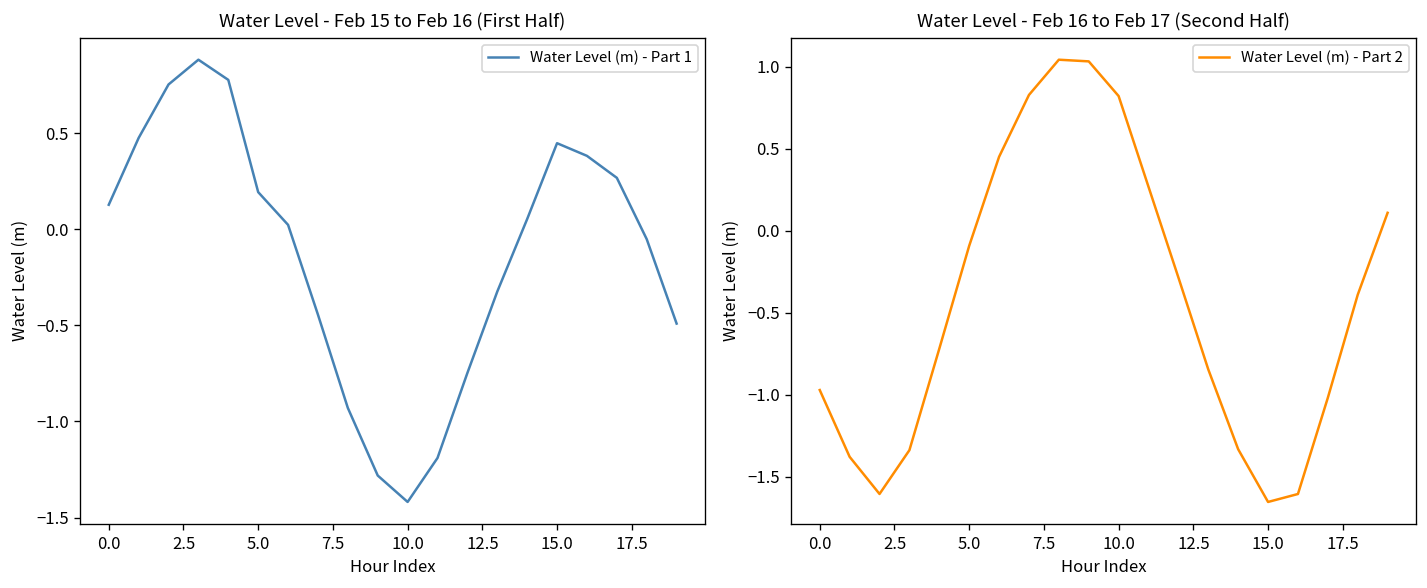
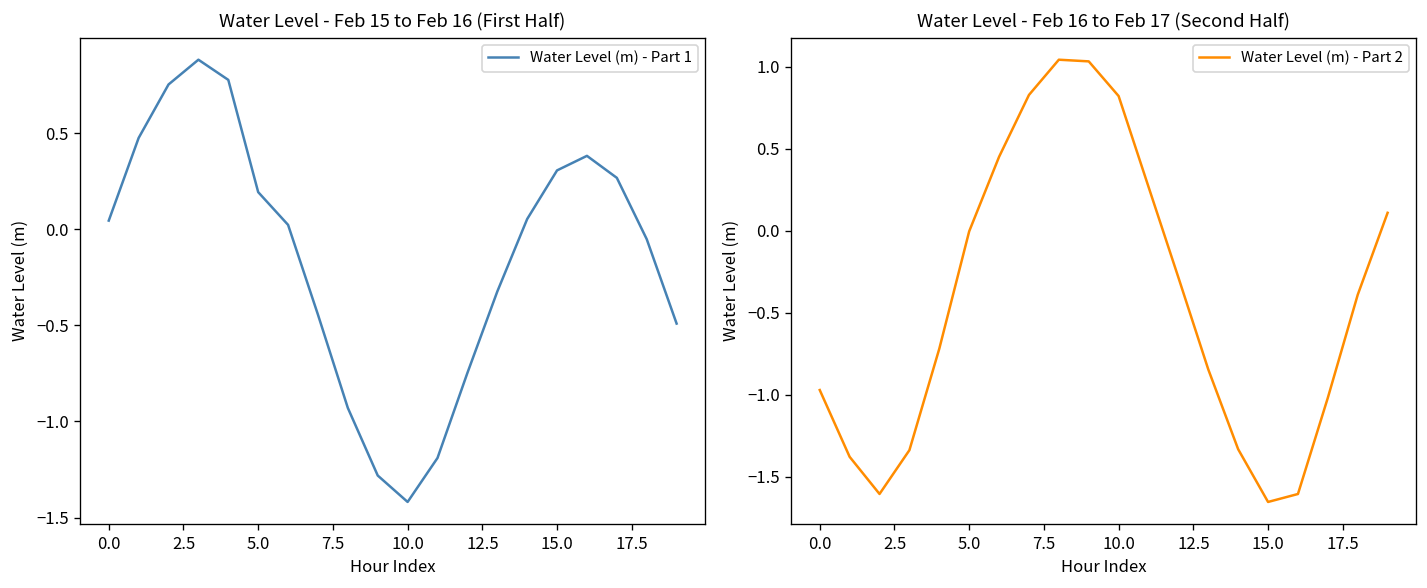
Water Level - Feb 15 to Feb 16 (First Half), 0.0: 0.13 -> 0.04
Water Level - Feb 15 to Feb 16 (First Half), 15.0: 0.45 -> 0.31
Water Level - Feb 16 to Feb 17 (Second Half), 5.0: -0.09 -> 0.00
